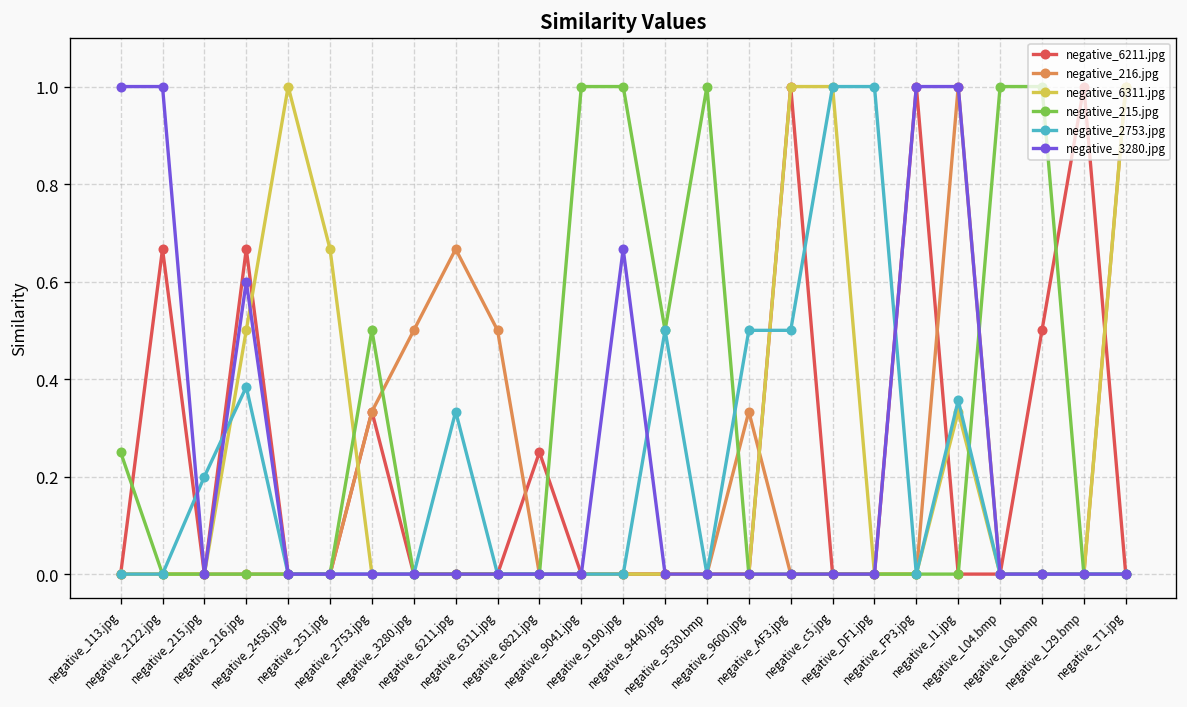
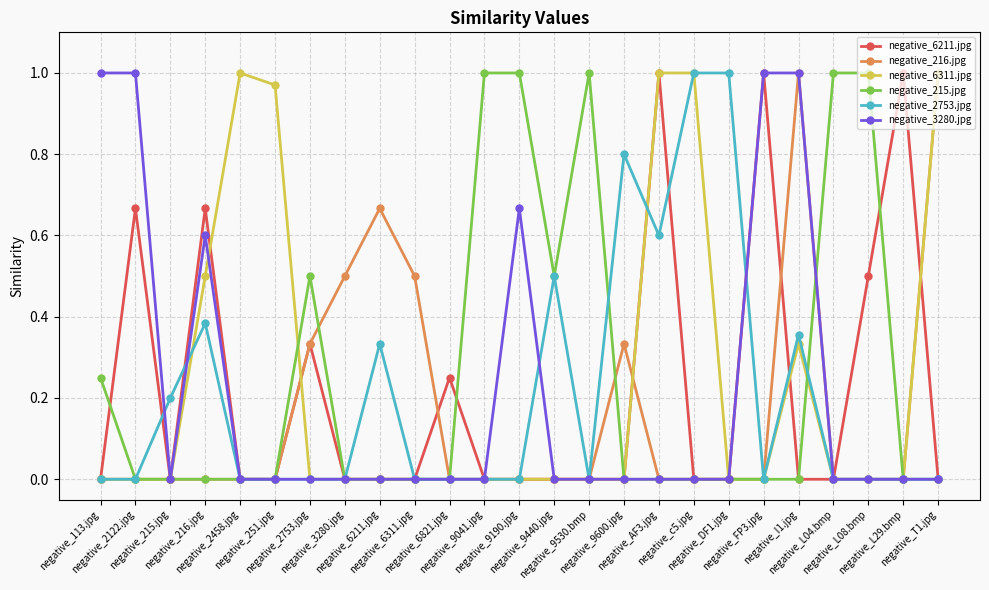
negative_6311.jpg, negative_251.jpg: 0.67 -> 0.97
negative_2753.jpg, negative_9600.jpg: 0.5 -> 0.8
negative_2753.jpg, negative_AF3.jpg: 0.5 -> 0.6
